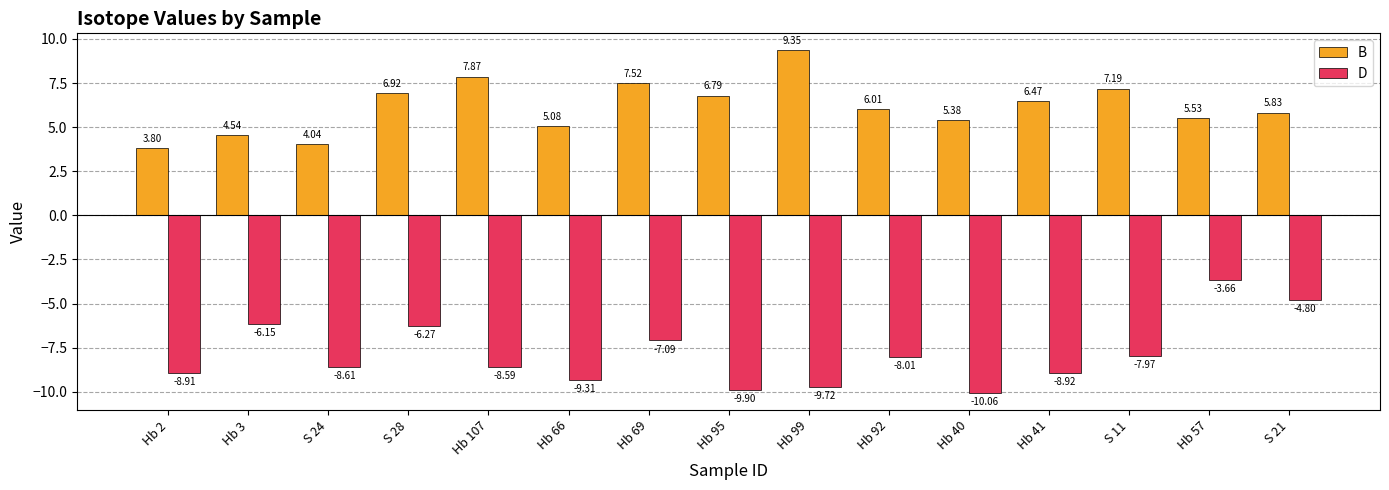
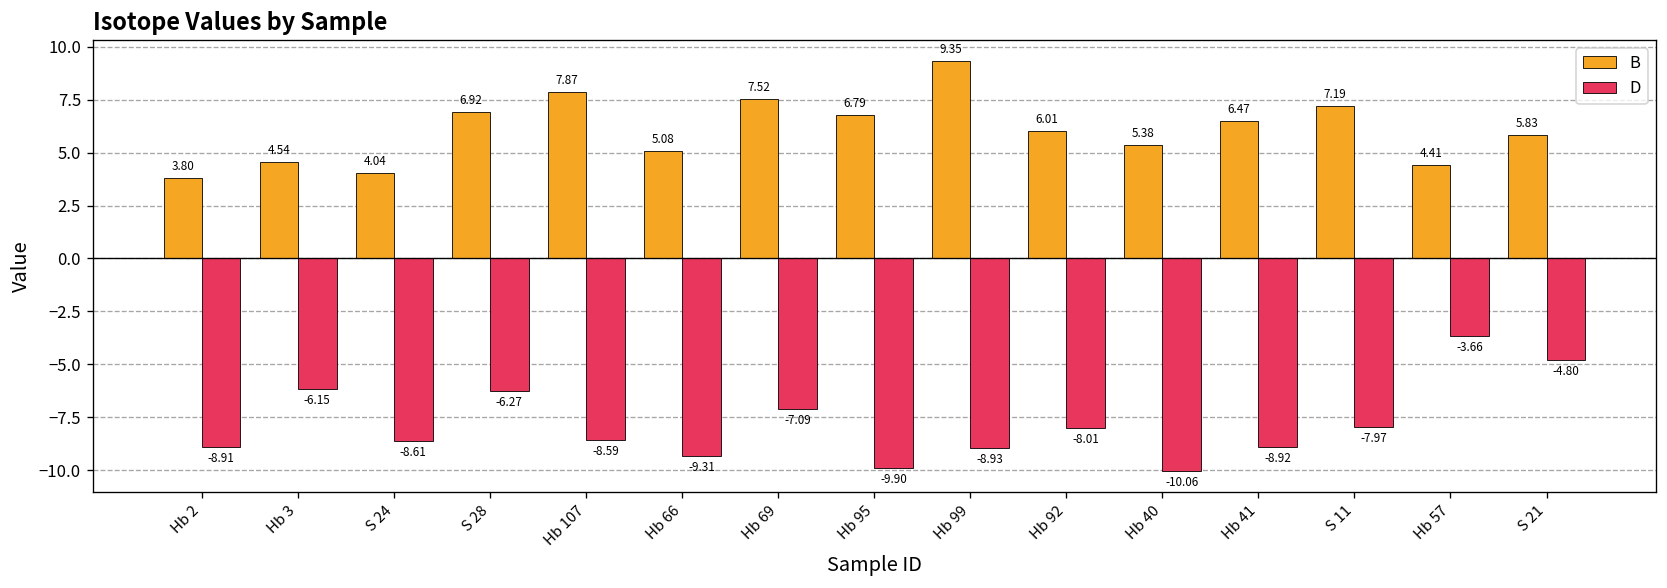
D, Hb 99: -9.72 -> -8.93
B, Hb 57: 5.53 -> 4.41
